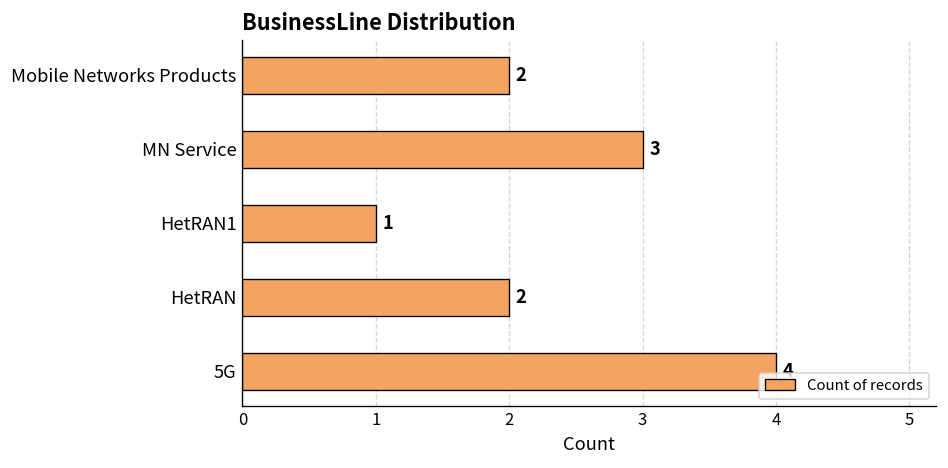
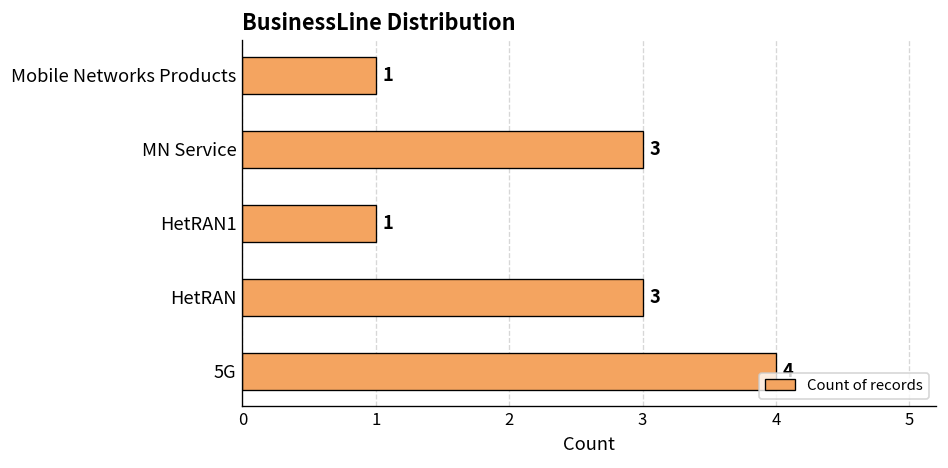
Mobile Networks Products: 2 -> 1
HetRAN: 2 -> 3
